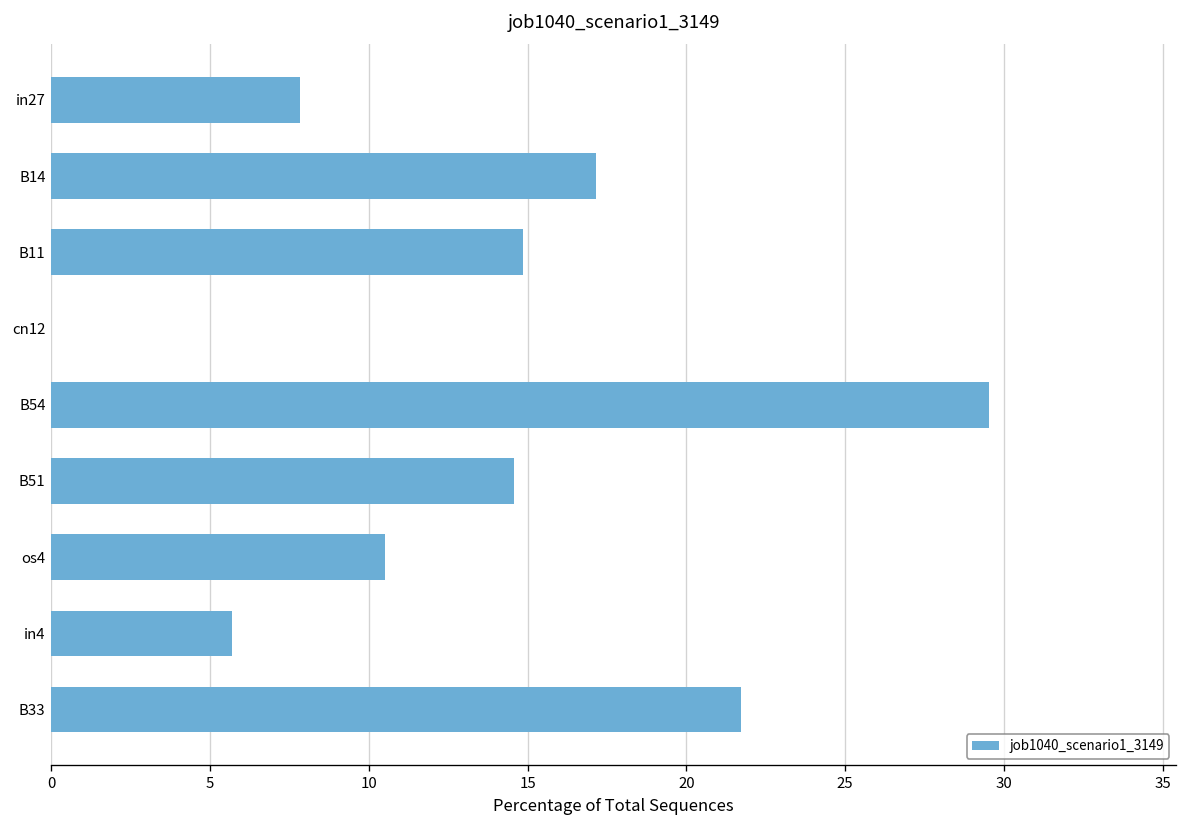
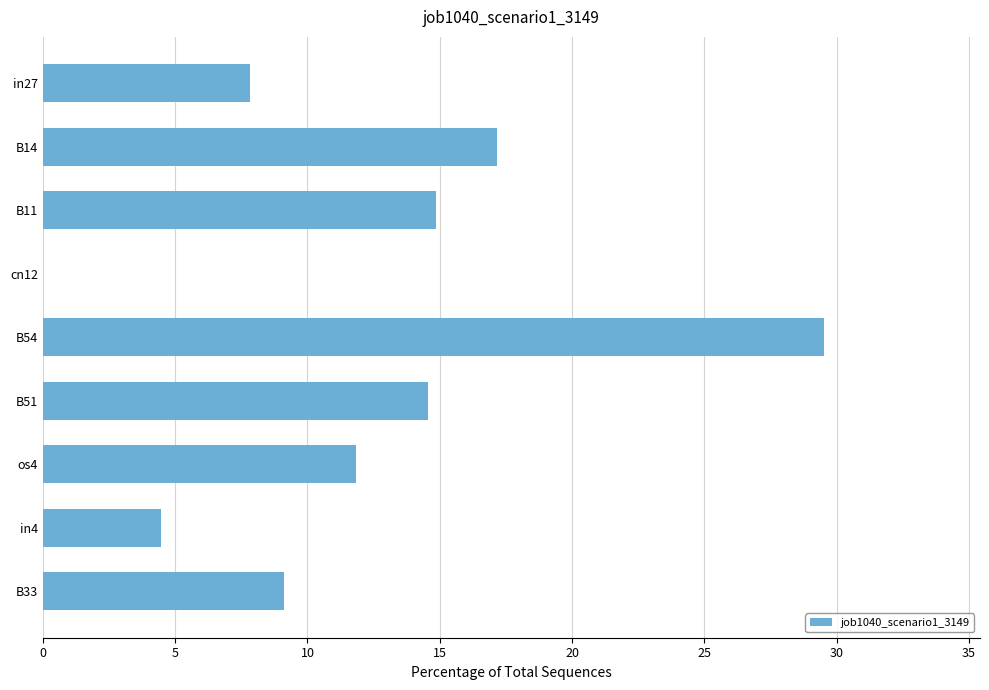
os4: 10.5 -> 11.8
in4: 5.7 -> 4.5
B33: 21.7 -> 9.1
